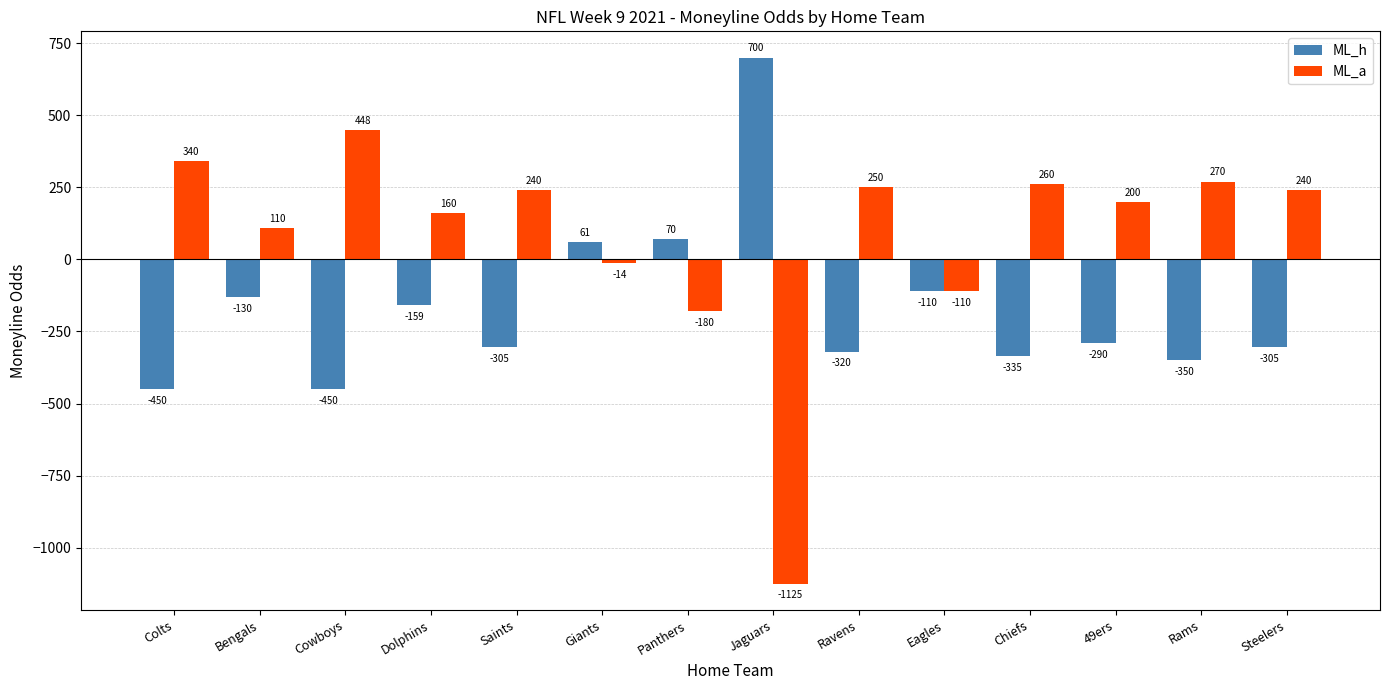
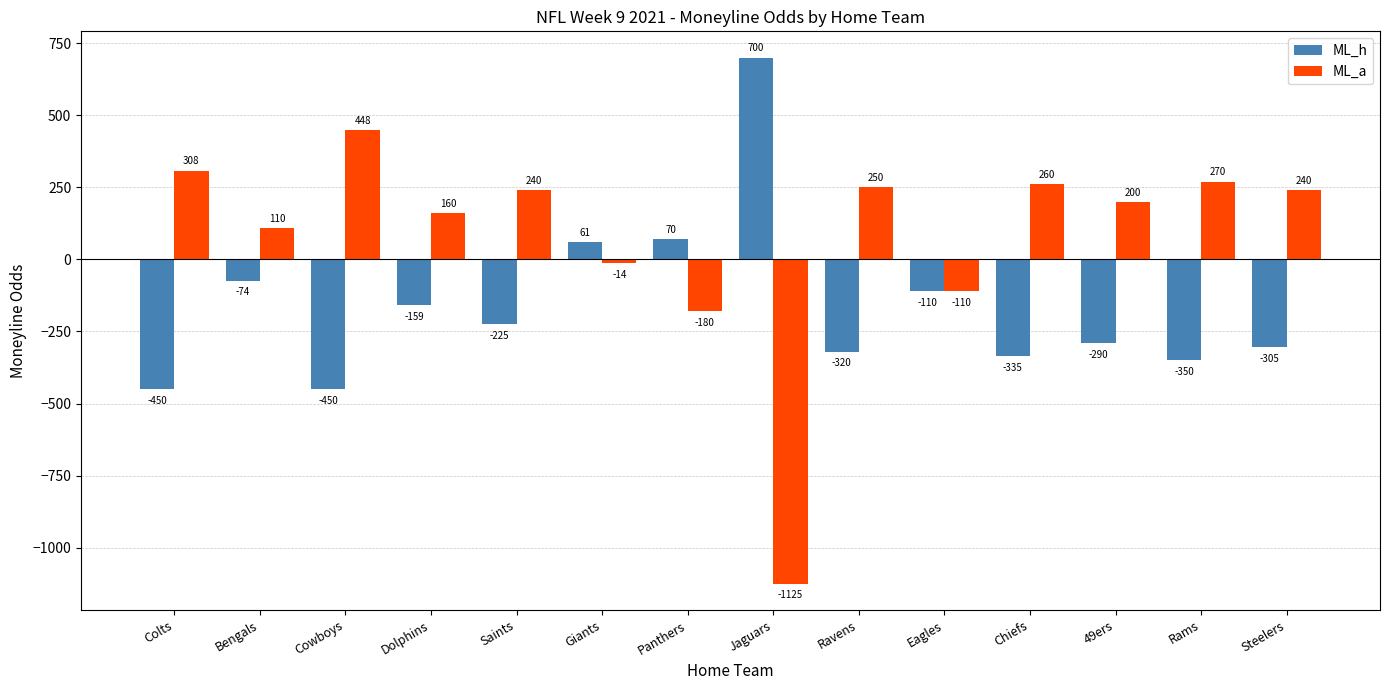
ML_a, Colts: 340 -> 308
ML_h, Bengals: -130 -> -74
ML_h, Saints: -305 -> -225
